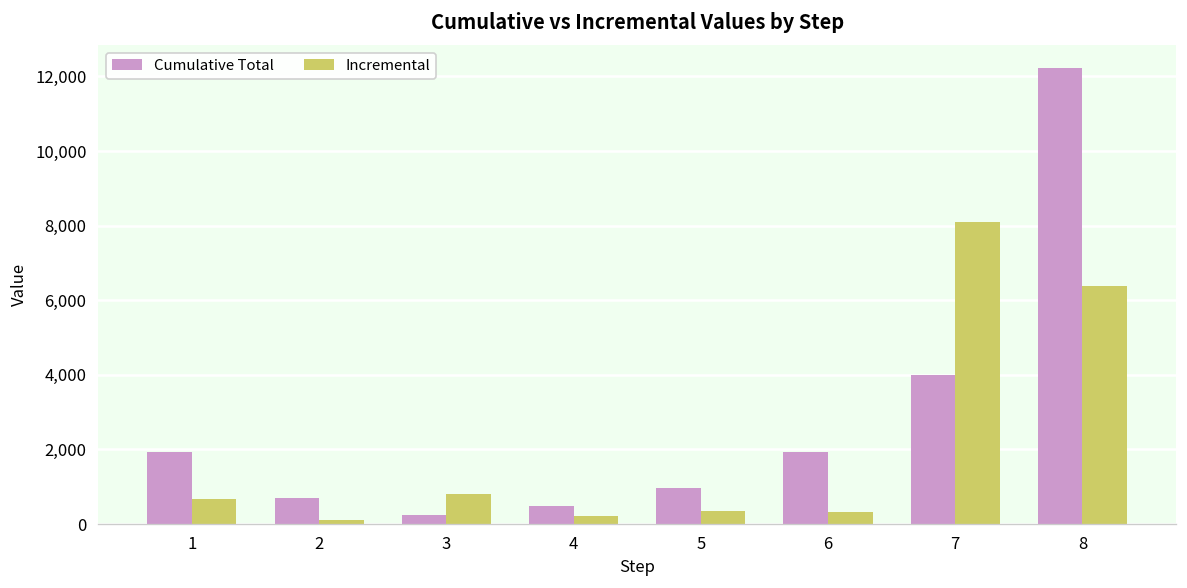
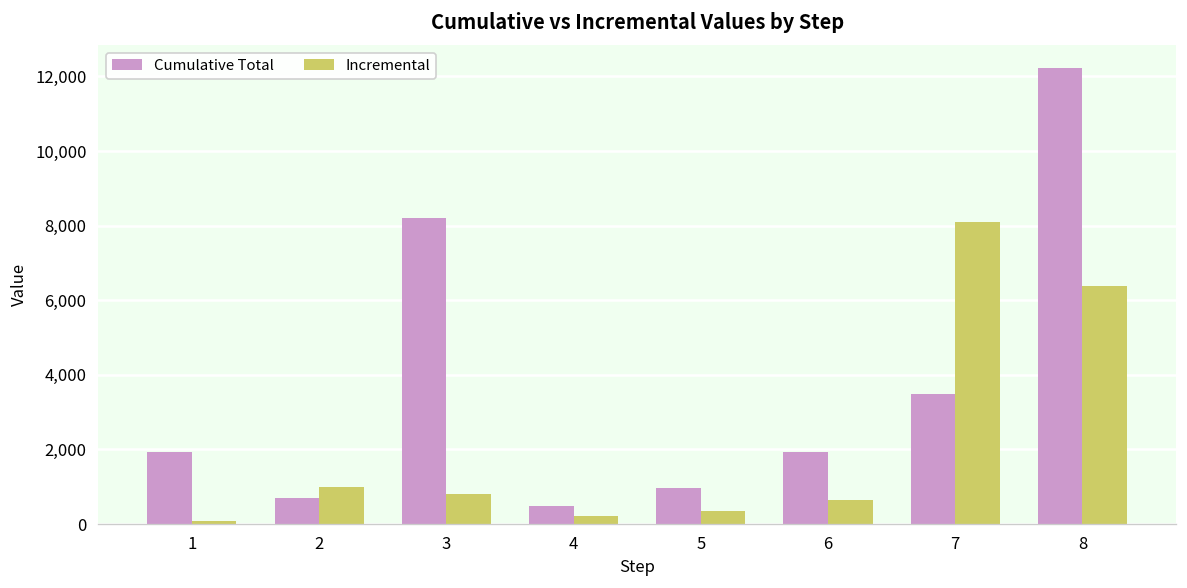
Incremental, 1: 700 -> 100
Incremental, 2: 100 -> 1,000
Cumulative Total, 3: 200 -> 8,200
Incremental, 6: 300 -> 600
Cumulative Total, 7: 4,000 -> 3,500
